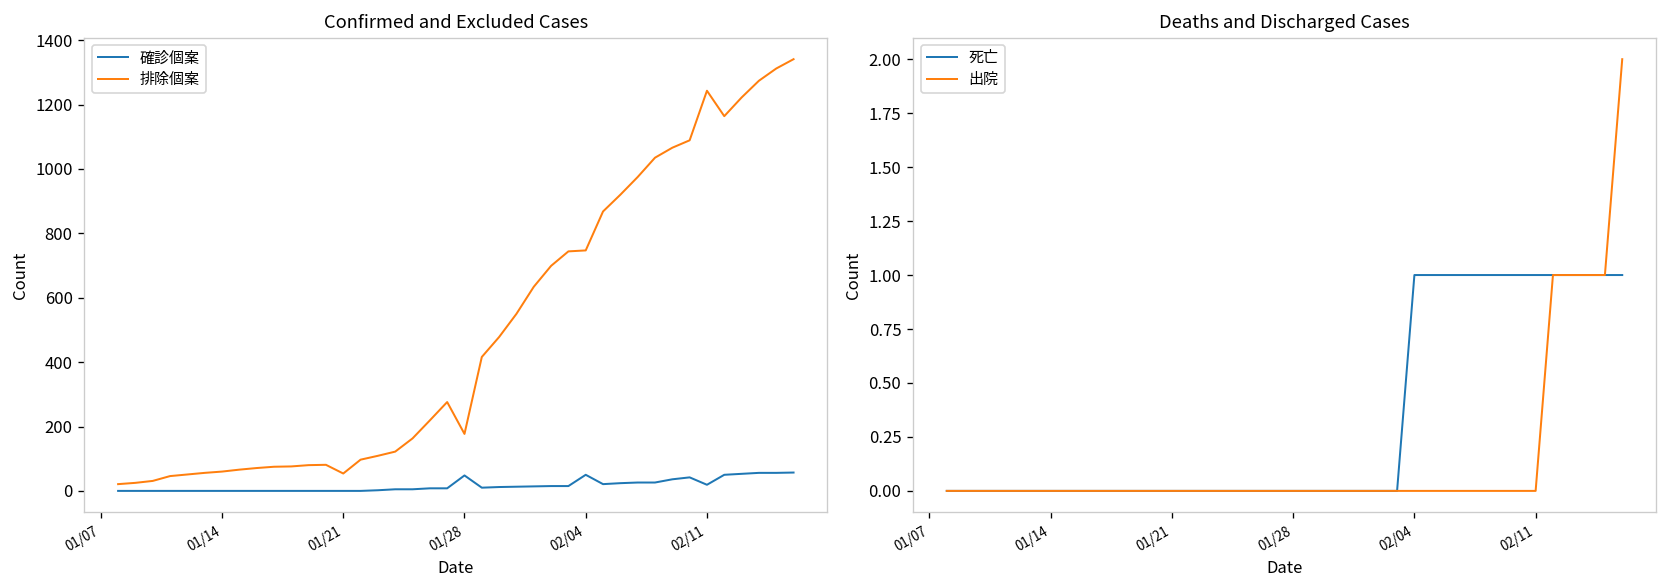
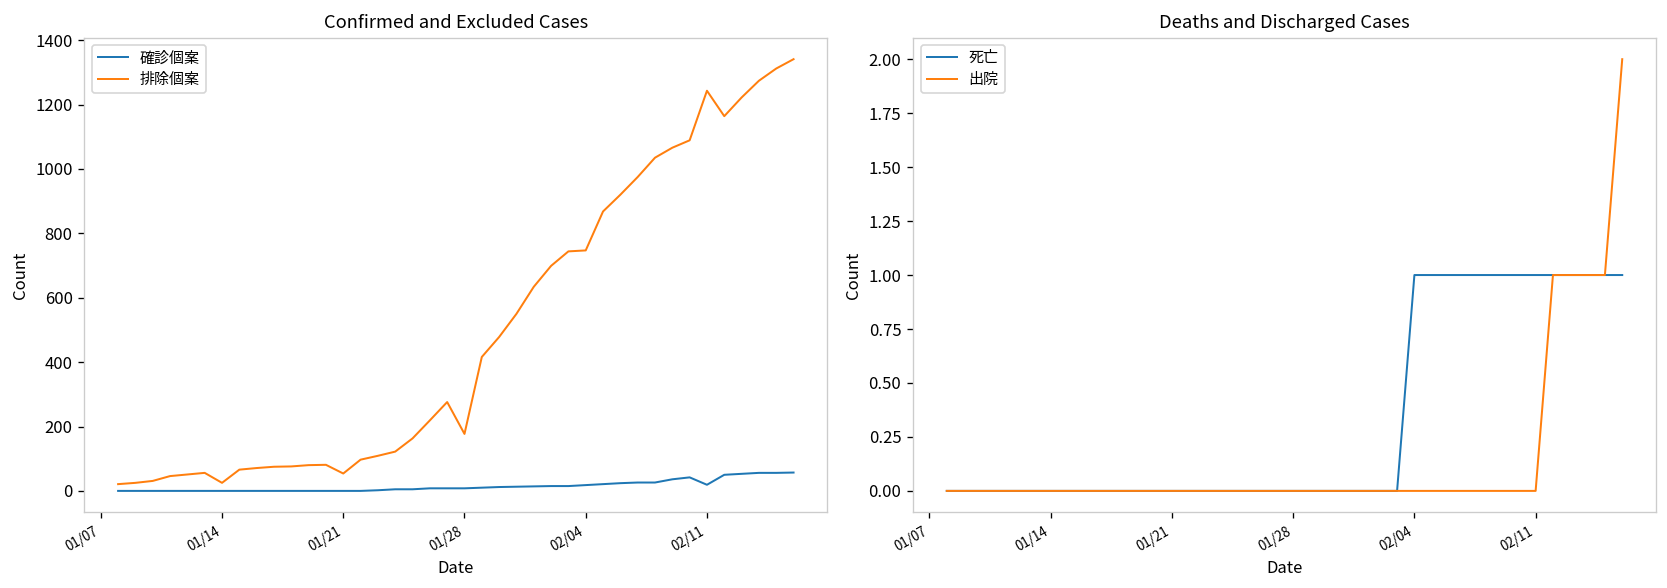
Confirmed and Excluded Cases, 排除個案, 01/14: 60 -> 30
Confirmed and Excluded Cases, 確診個案, 01/28: 50 -> 10
Confirmed and Excluded Cases, 確診個案, 02/04: 50 -> 20
